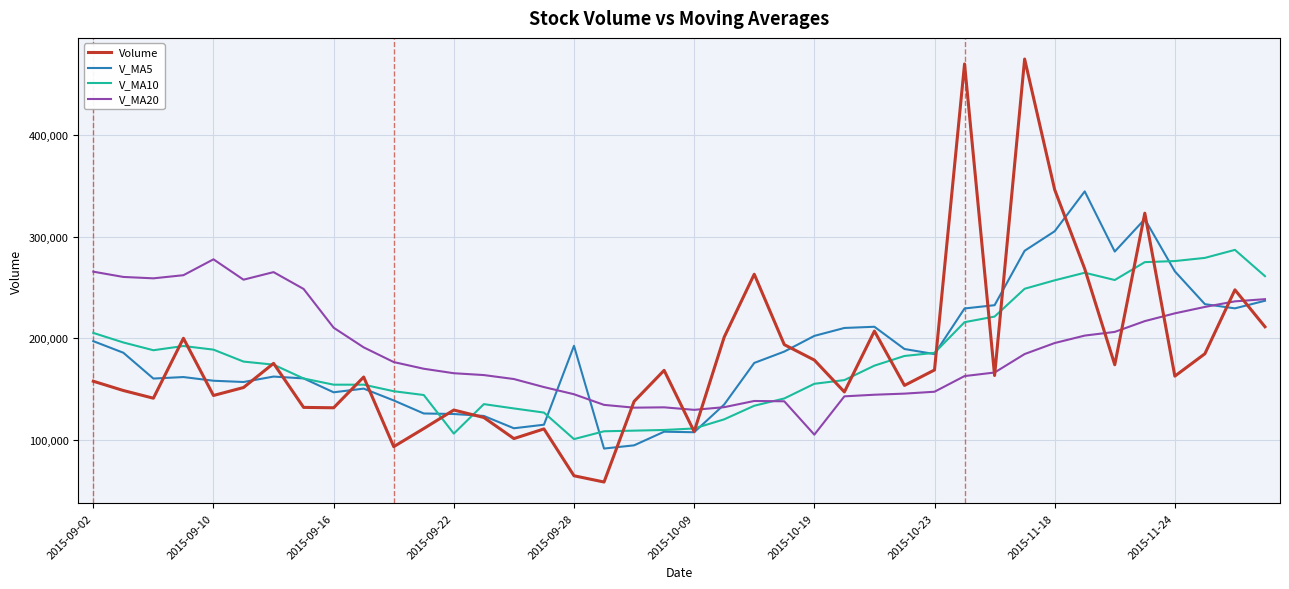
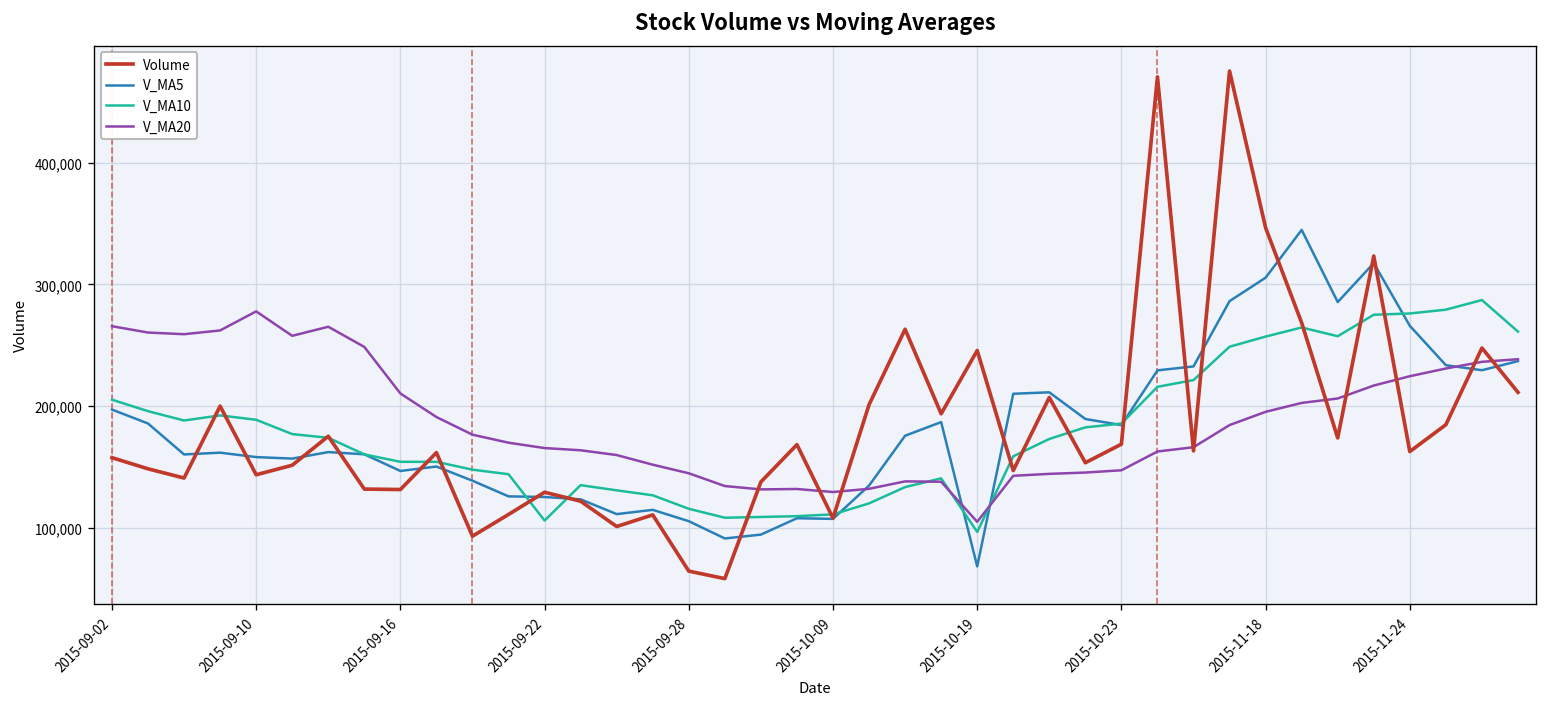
V_MA5, 2015-09-28: 193,000 -> 106,000
V_MA10, 2015-09-28: 101,000 -> 116,000
Volume, 2015-10-19: 179,000 -> 246,000
V_MA5, 2015-10-19: 202,000 -> 68,000
V_MA10, 2015-10-19: 155,000 -> 97,000
